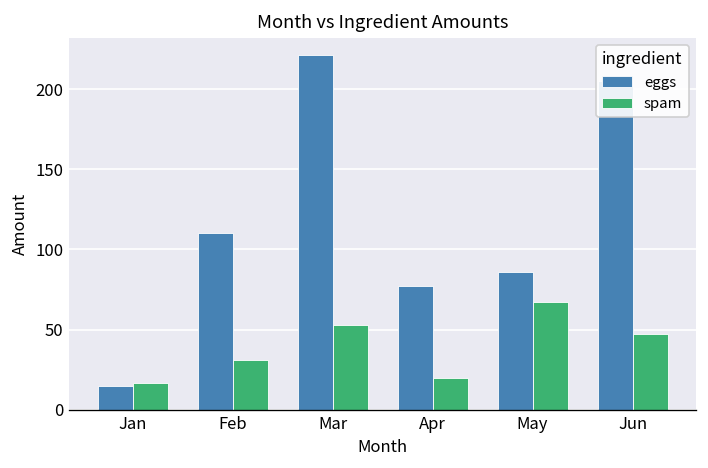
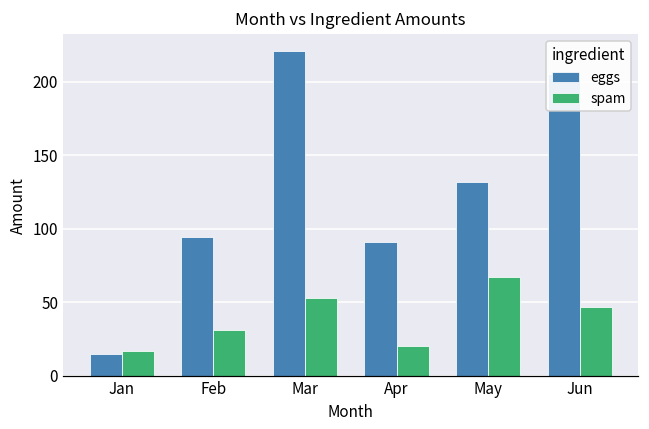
eggs, Feb: 110 -> 94
eggs, Apr: 77 -> 91
eggs, May: 86 -> 132
